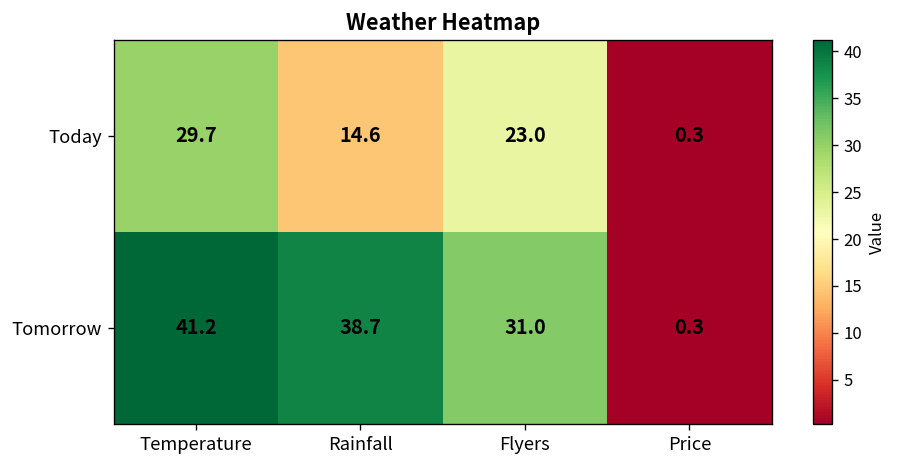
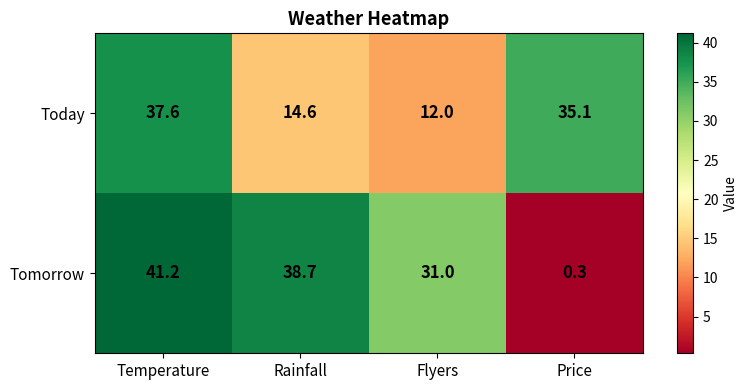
Today, Temperature: 29.7 -> 37.6
Today, Flyers: 23.0 -> 12.0
Today, Price: 0.3 -> 35.1
